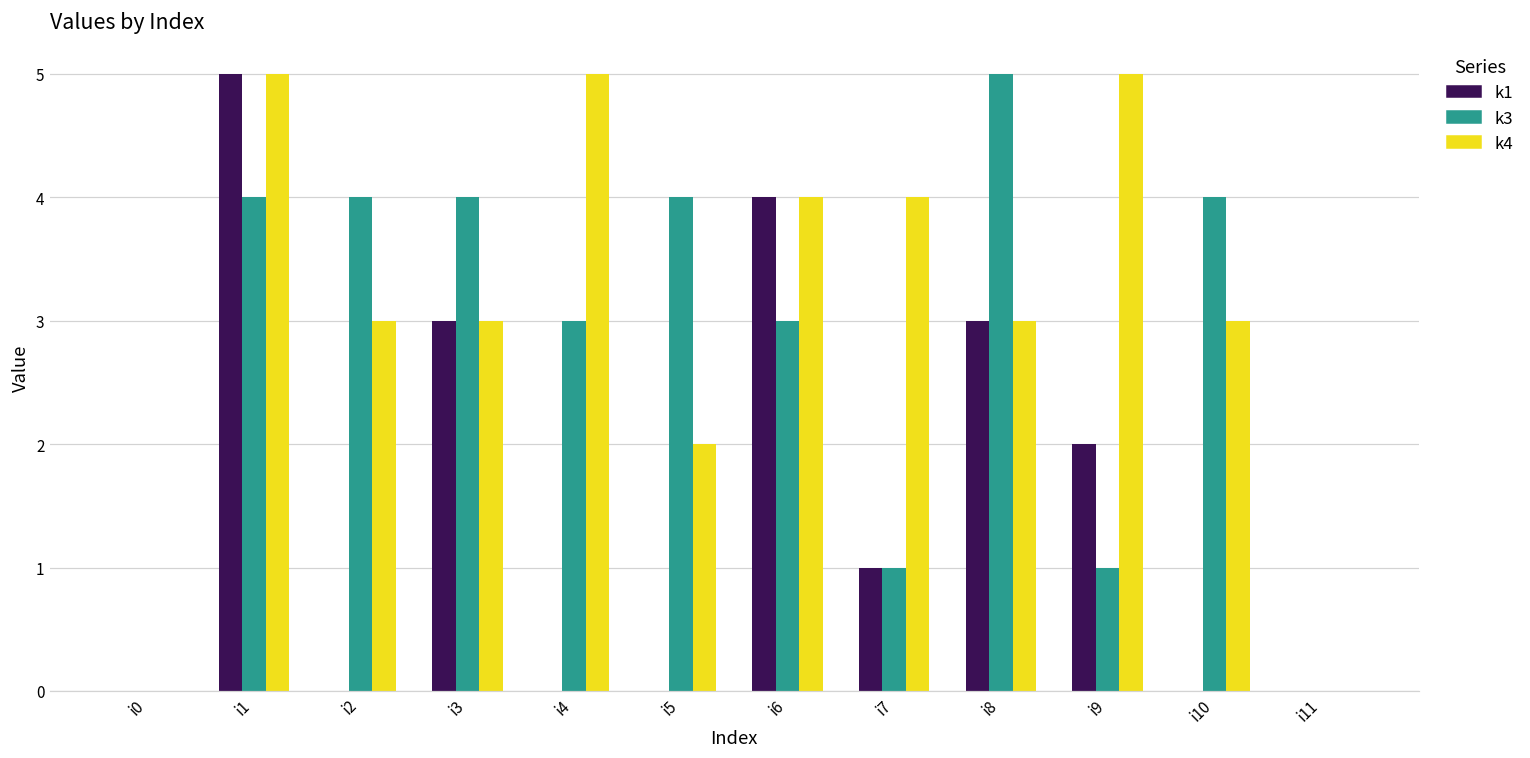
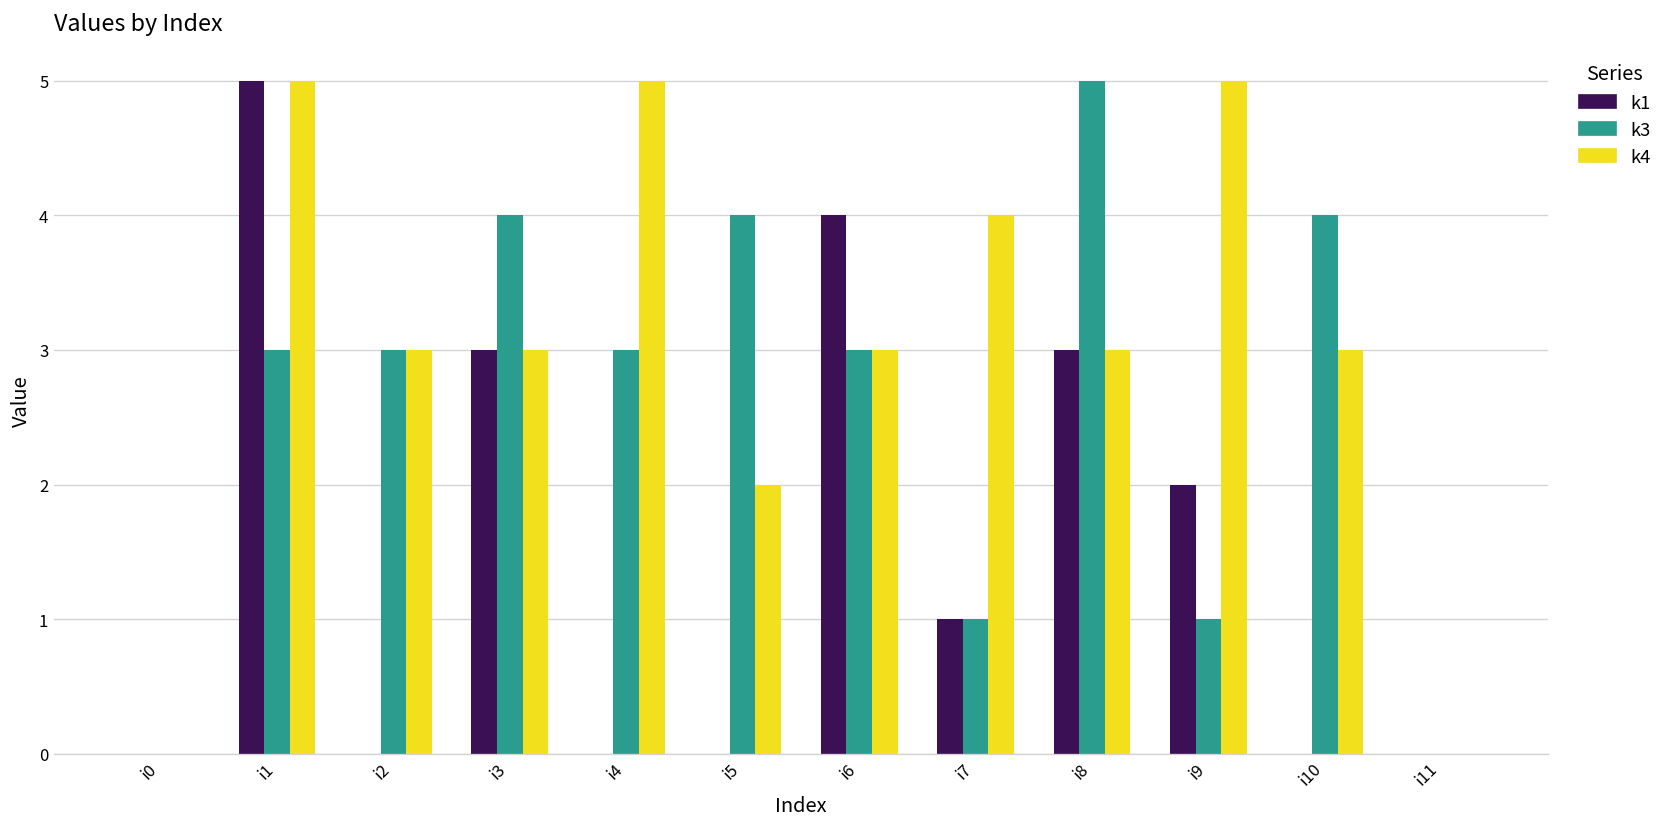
k3, i1: 4 -> 3
k3, i2: 4 -> 3
k4, i6: 4 -> 3
